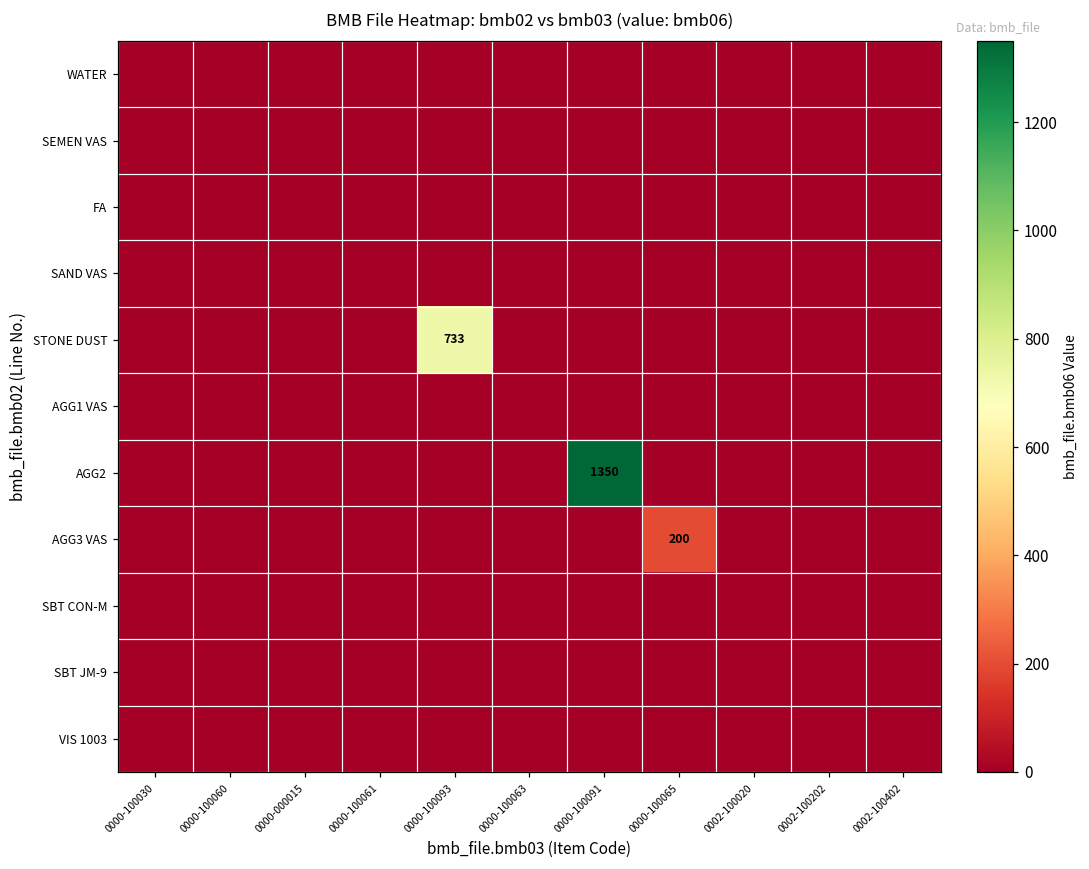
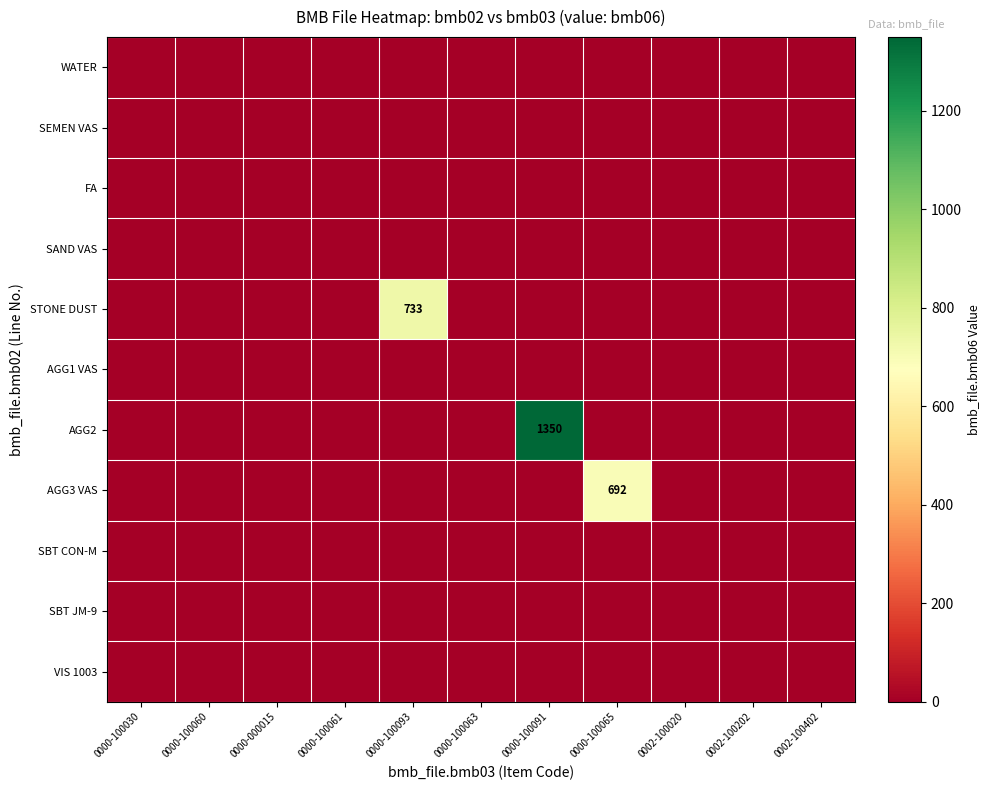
AGG3 VAS, 0000-100065: 200 -> 692
